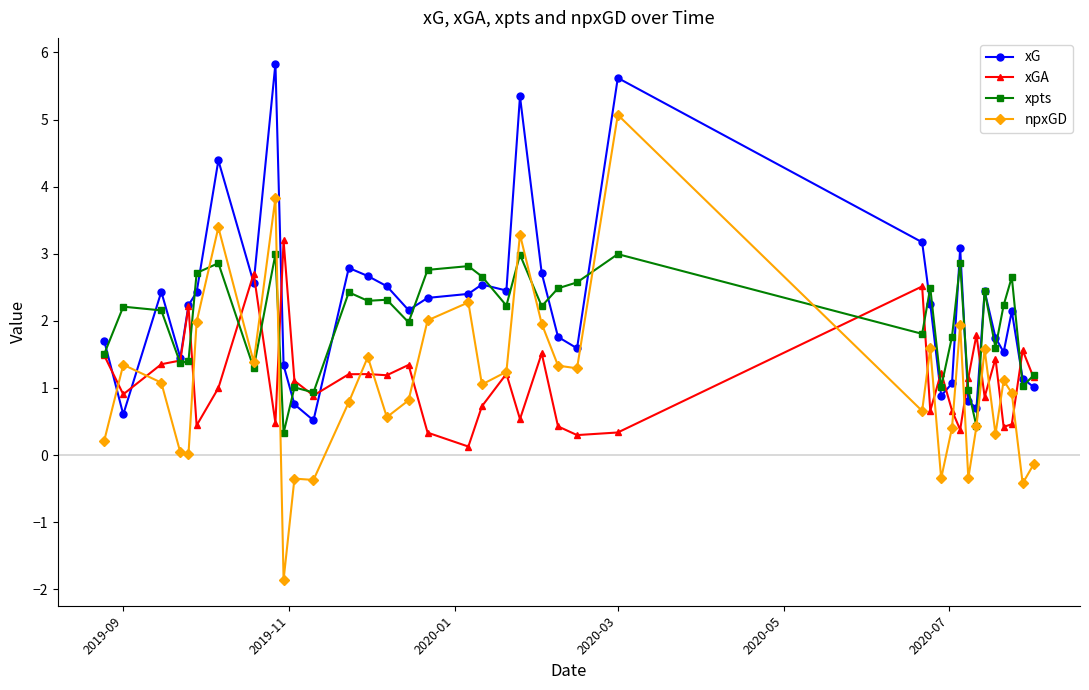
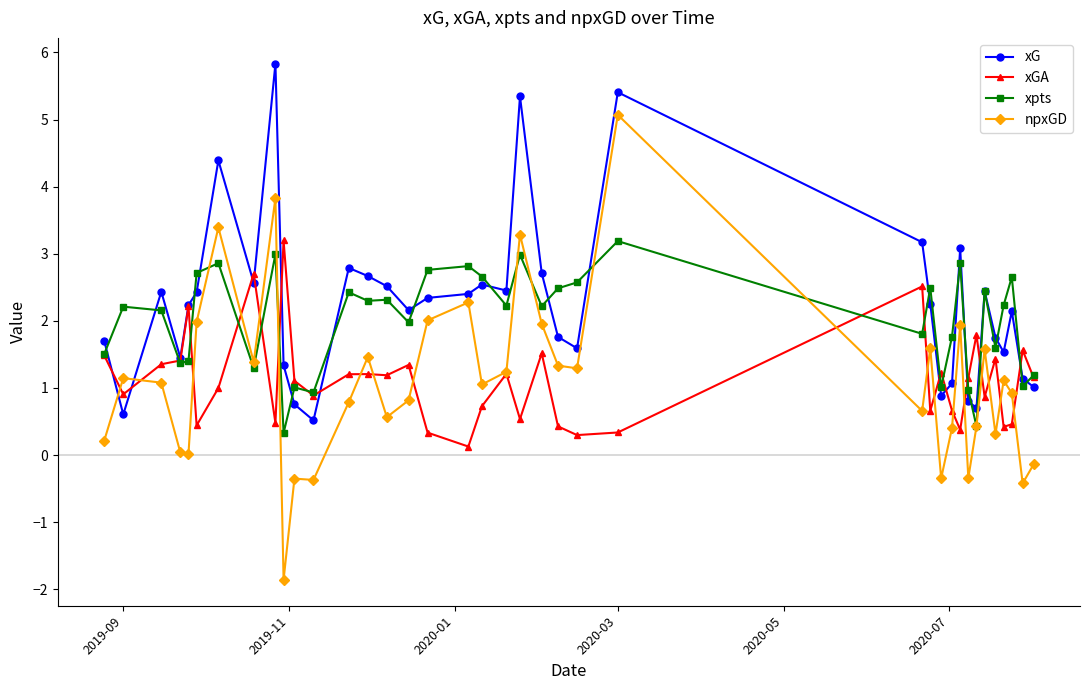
npxGD, 2019-09: 1.3 -> 1.1
xG, 2020-03: 5.6 -> 5.4
xpts, 2020-03: 3.0 -> 3.2
